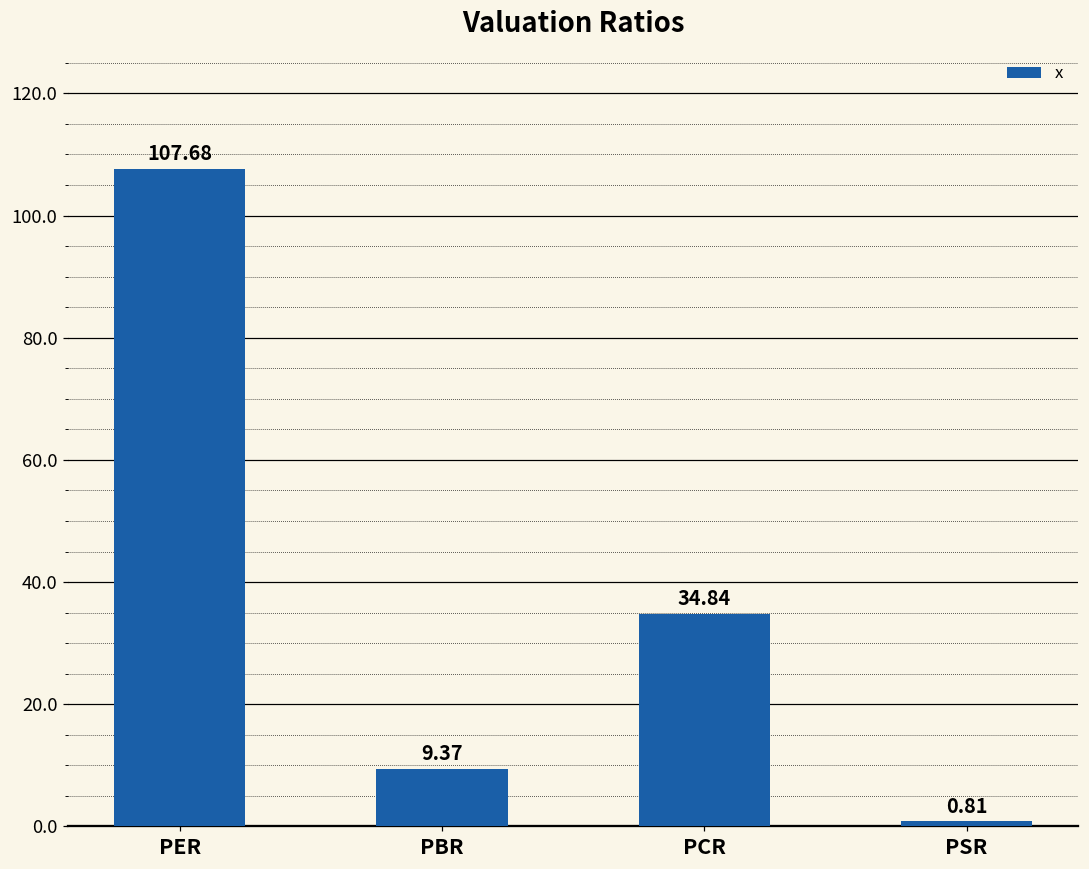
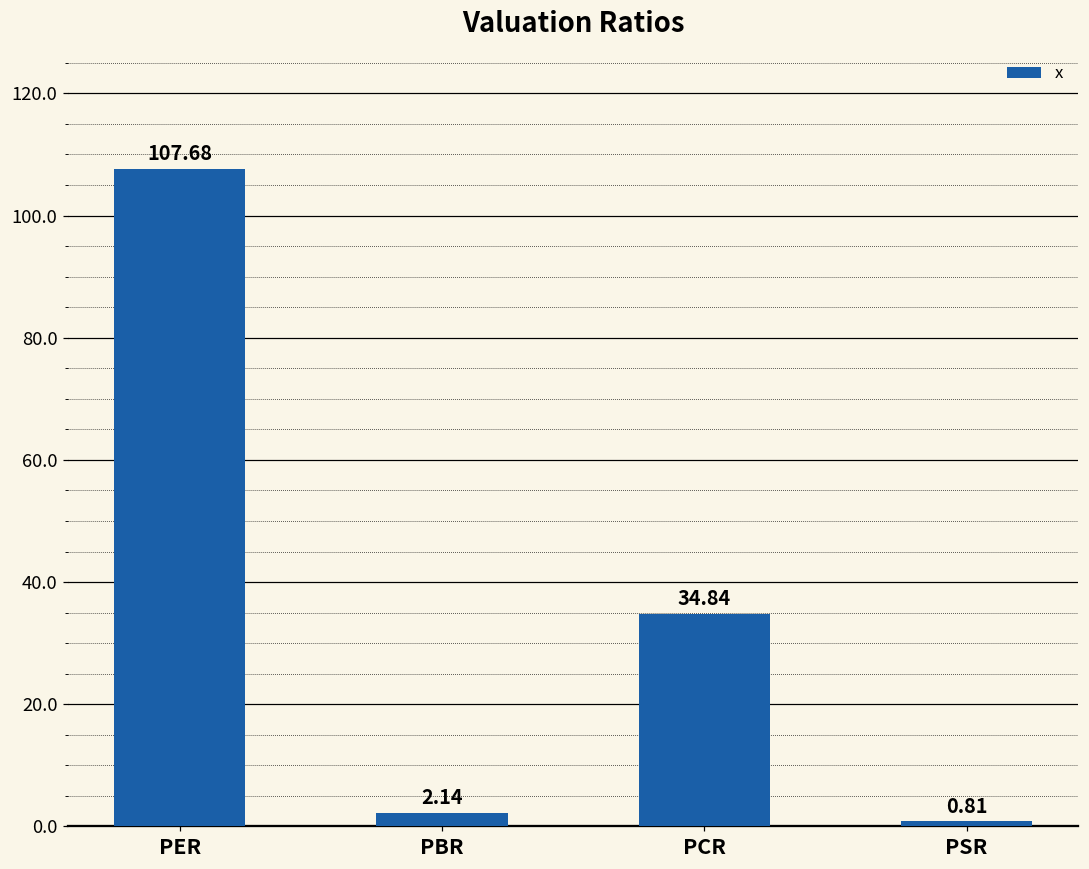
PBR: 9.37 -> 2.14
